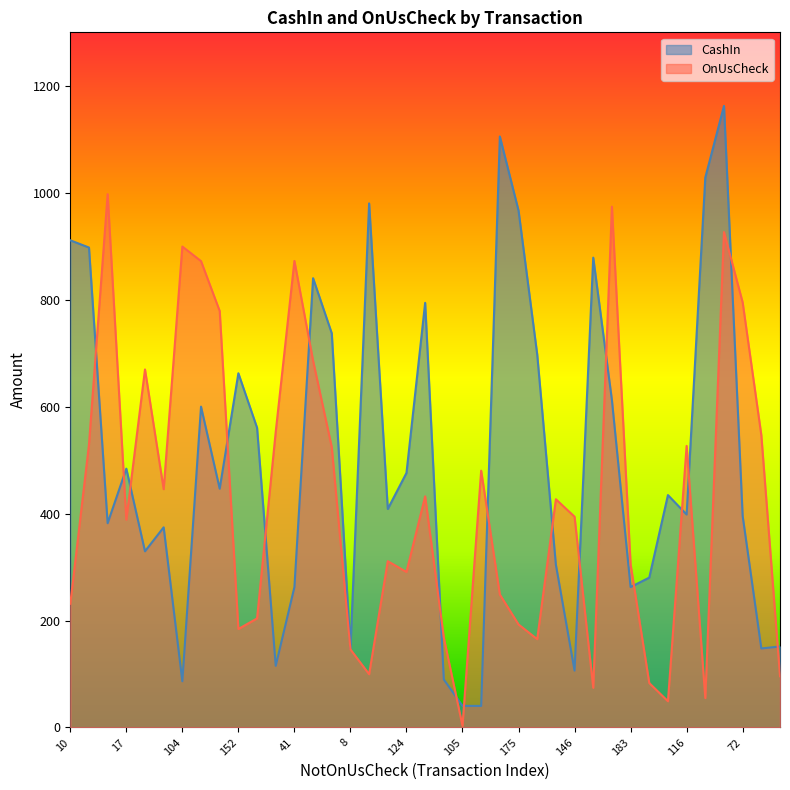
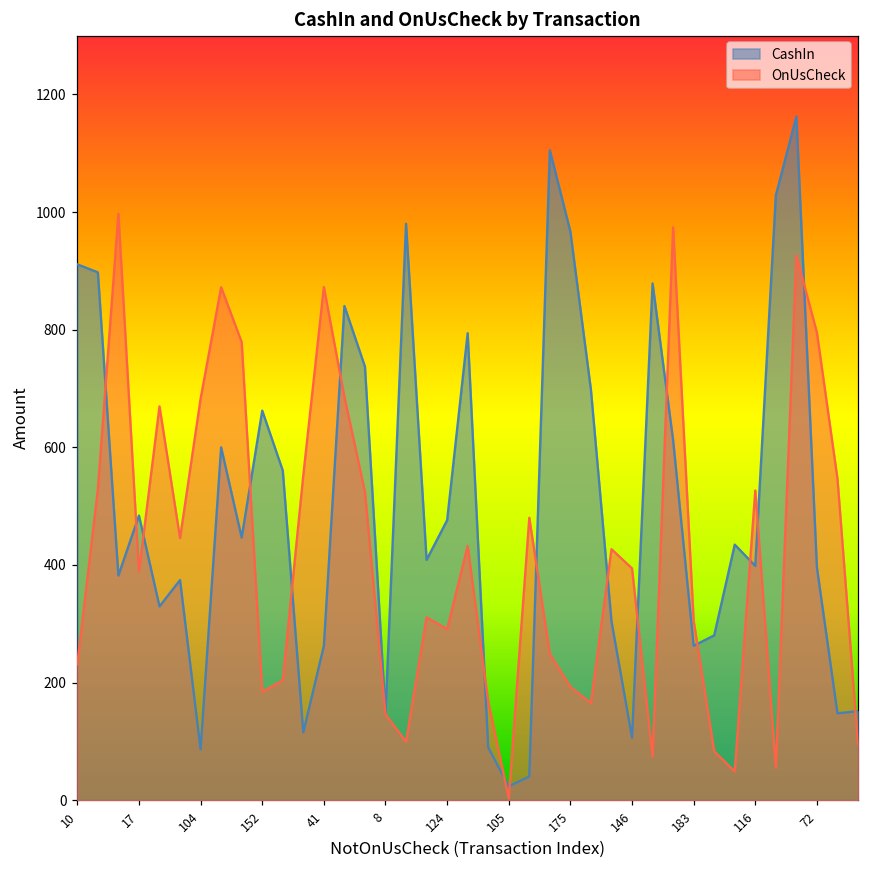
OnUsCheck, 104: 900 -> 680
CashIn, 105: 40 -> 20
